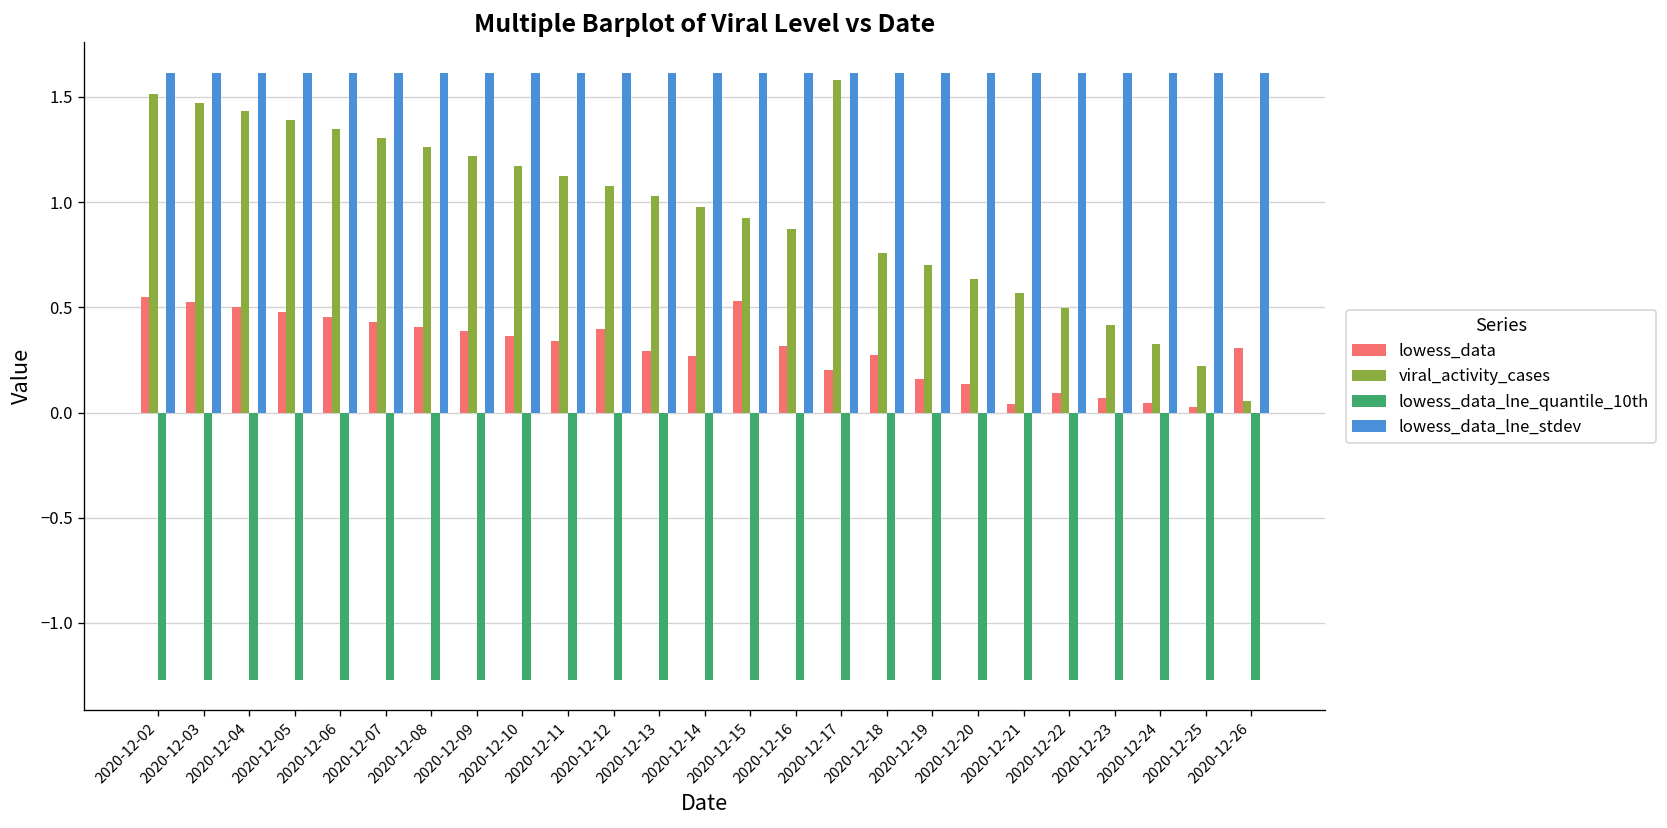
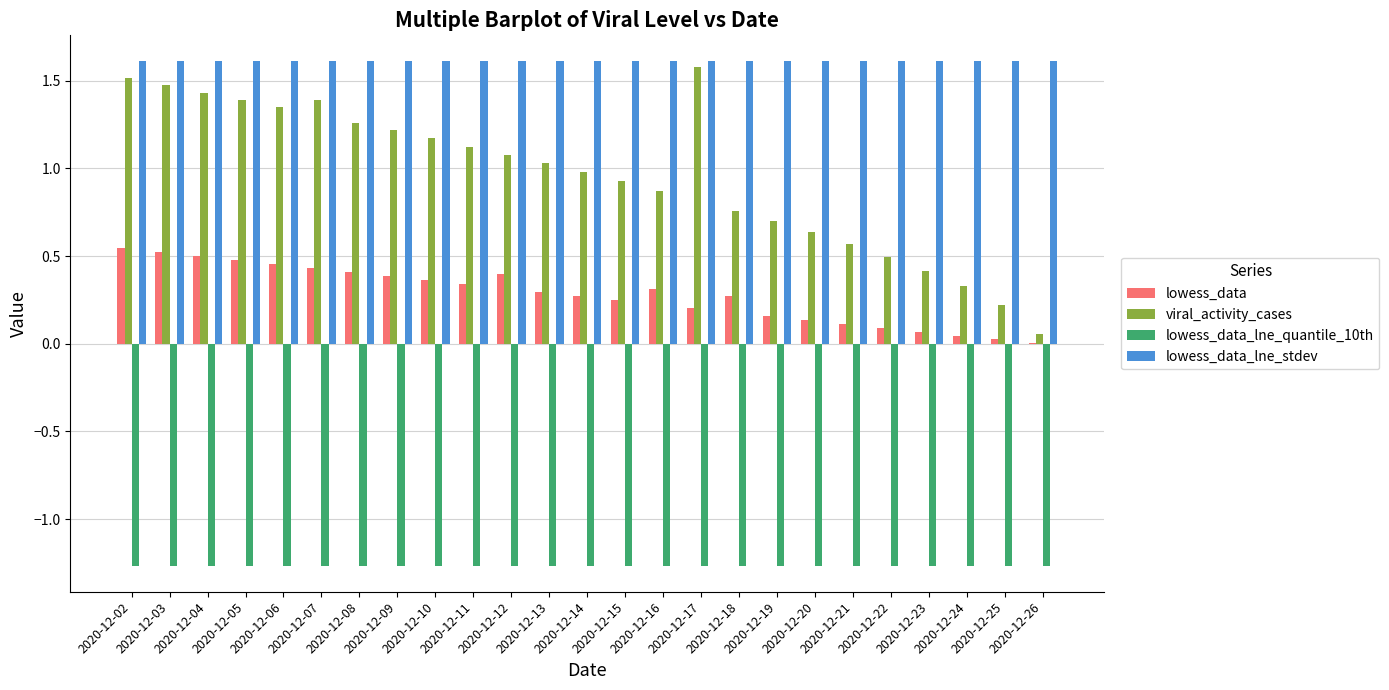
viral_activity_cases, 2020-12-07: 1.31 -> 1.39
lowess_data, 2020-12-15: 0.53 -> 0.25
lowess_data, 2020-12-21: 0.04 -> 0.11
lowess_data, 2020-12-26: 0.31 -> 0.00
